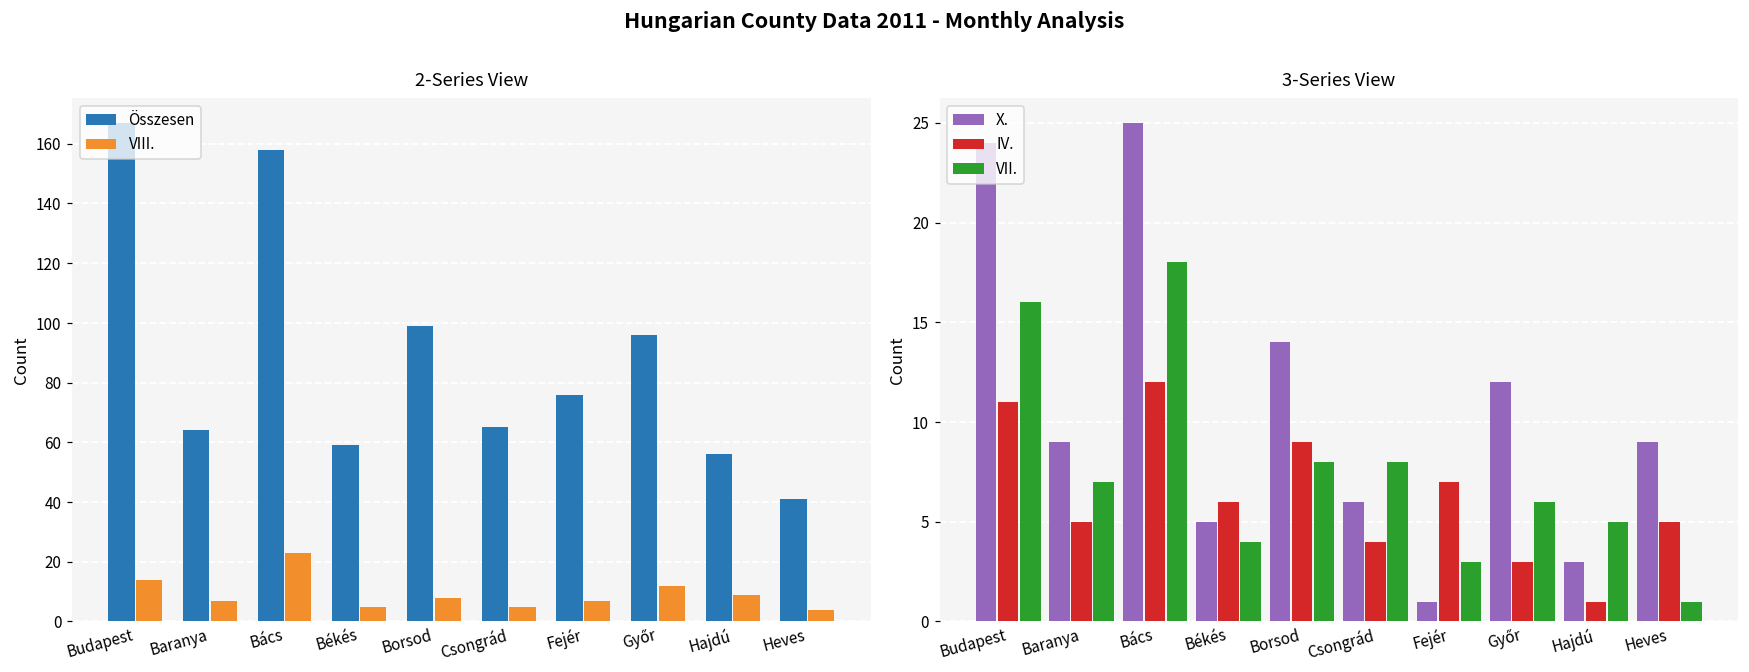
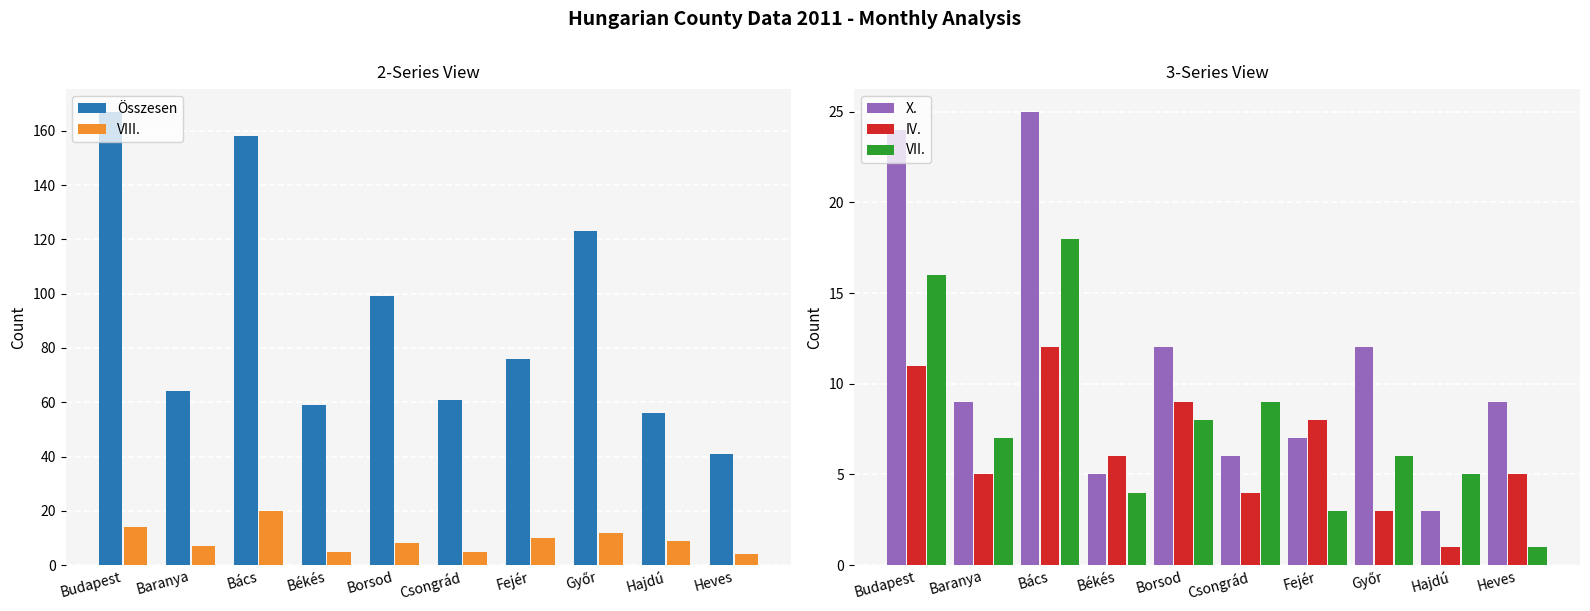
2-Series View, VIII., Bács: 23 -> 20
2-Series View, Összesen, Csongrád: 65 -> 61
2-Series View, VIII., Fejér: 7 -> 10
2-Series View, Összesen, Győr: 96 -> 123
3-Series View, X., Borsod: 14 -> 12
3-Series View, VII., Csongrád: 8 -> 9
3-Series View, X., Fejér: 1 -> 7
3-Series View, IV., Fejér: 7 -> 8
